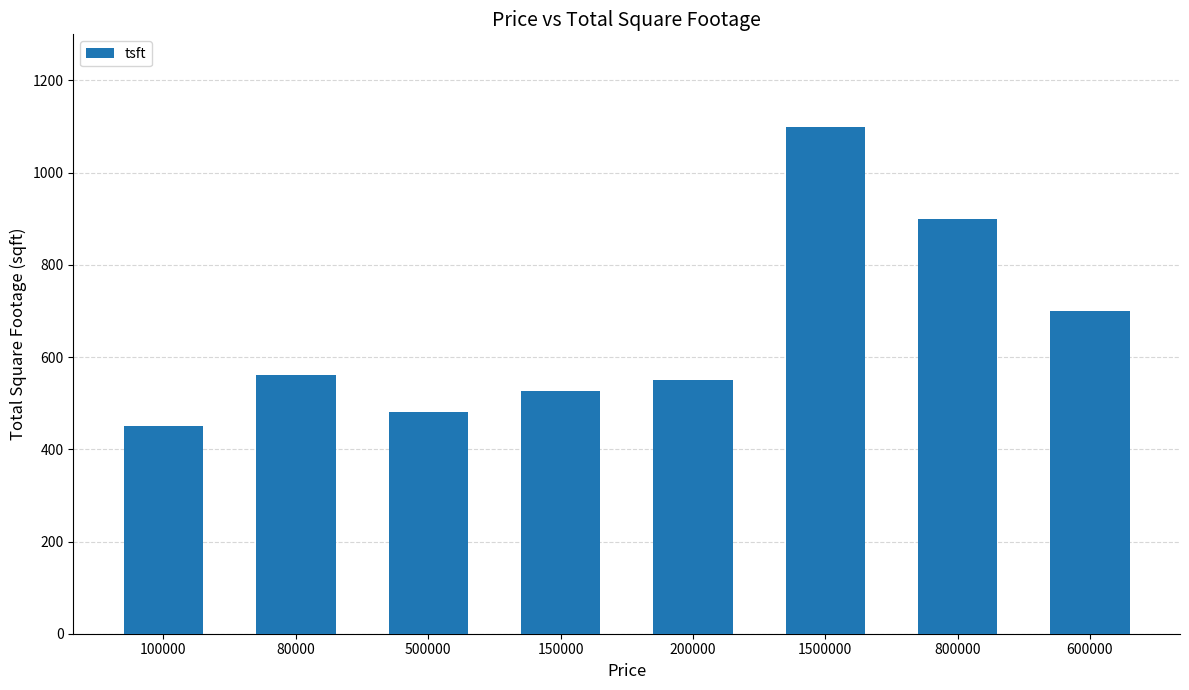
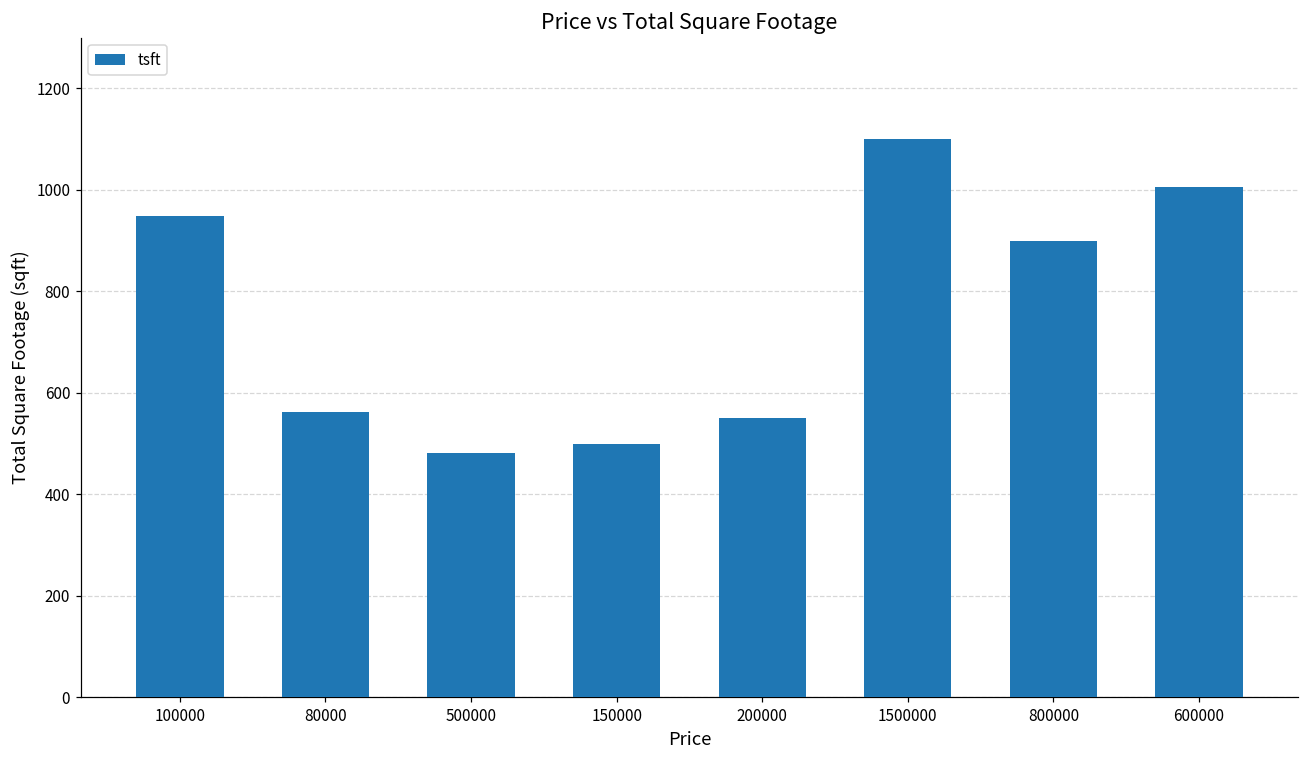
100000: 450 -> 950
150000: 530 -> 500
600000: 700 -> 1010
